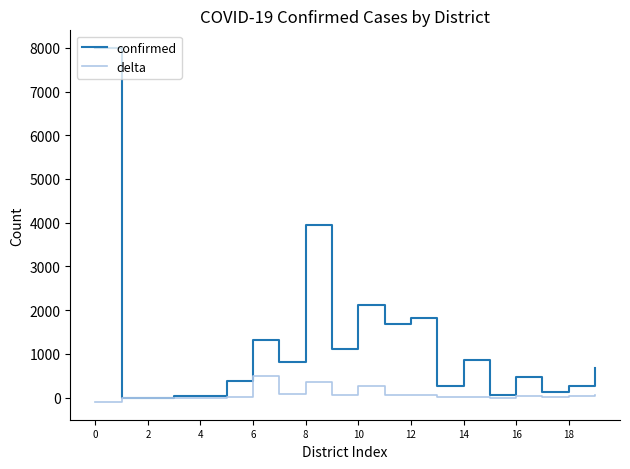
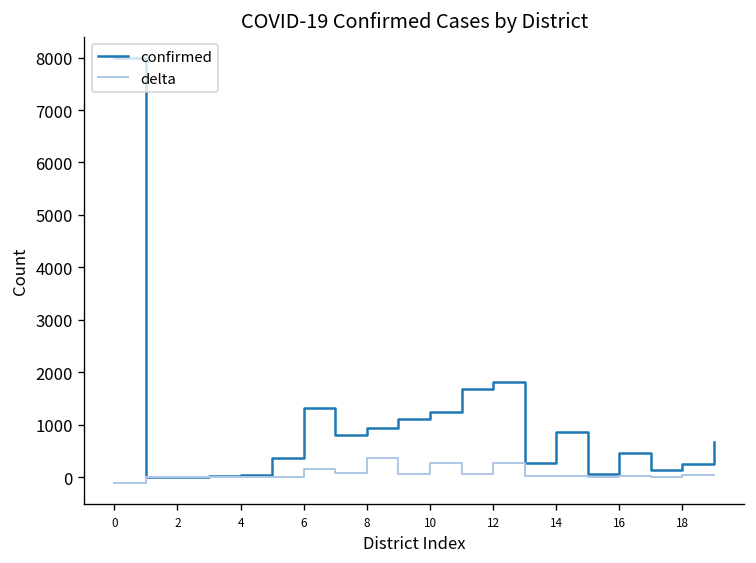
delta, 6: 500 -> 200
confirmed, 8: 4000 -> 900
confirmed, 10: 2100 -> 1300
delta, 12: 100 -> 300
